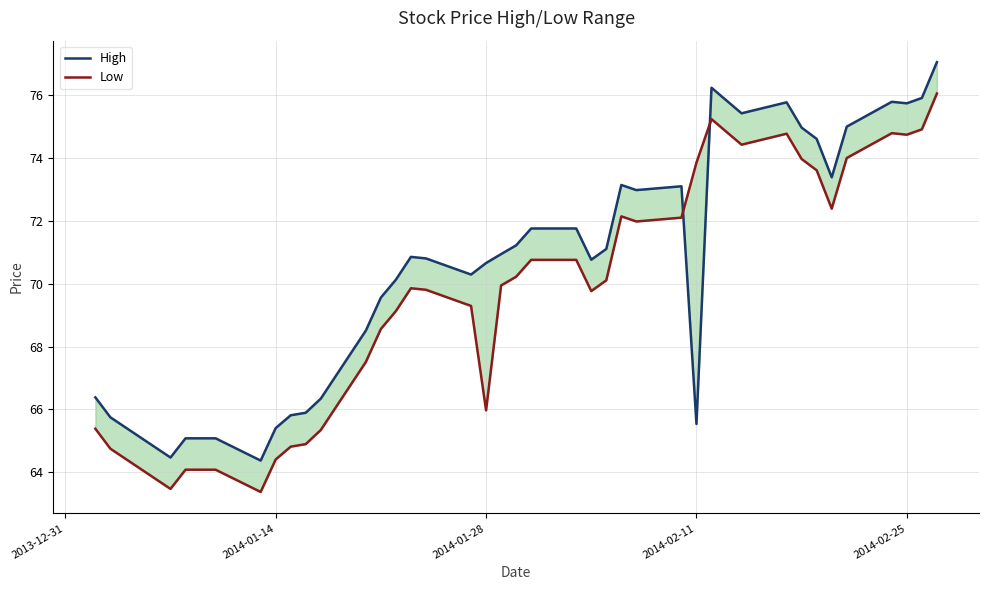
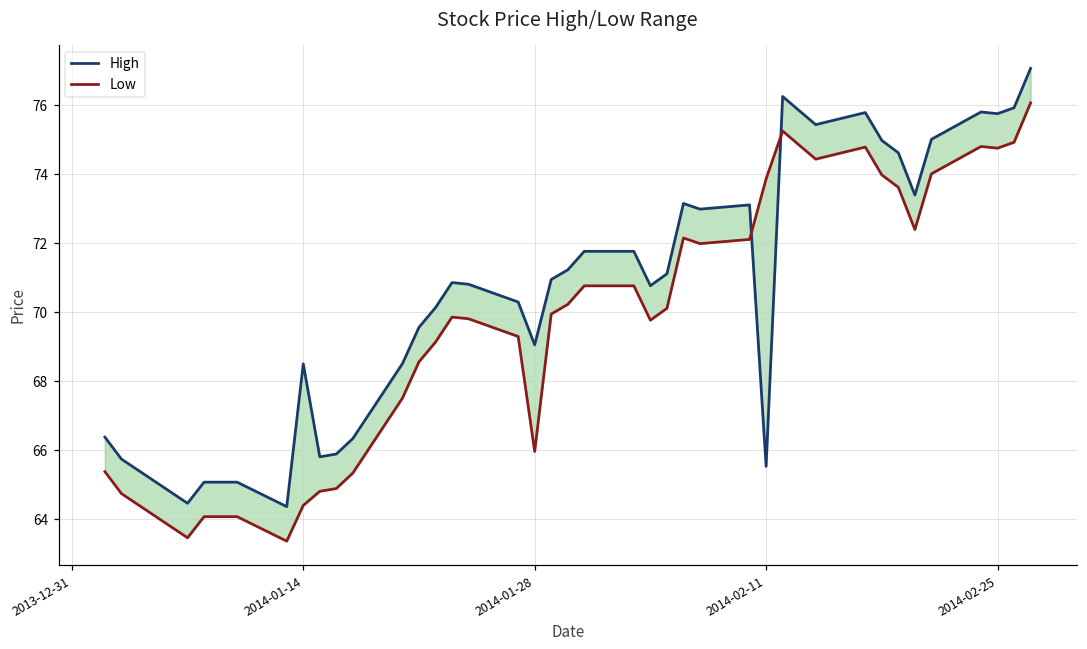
High, 2014-01-14: 65.4 -> 68.5
High, 2014-01-28: 70.7 -> 69.1
